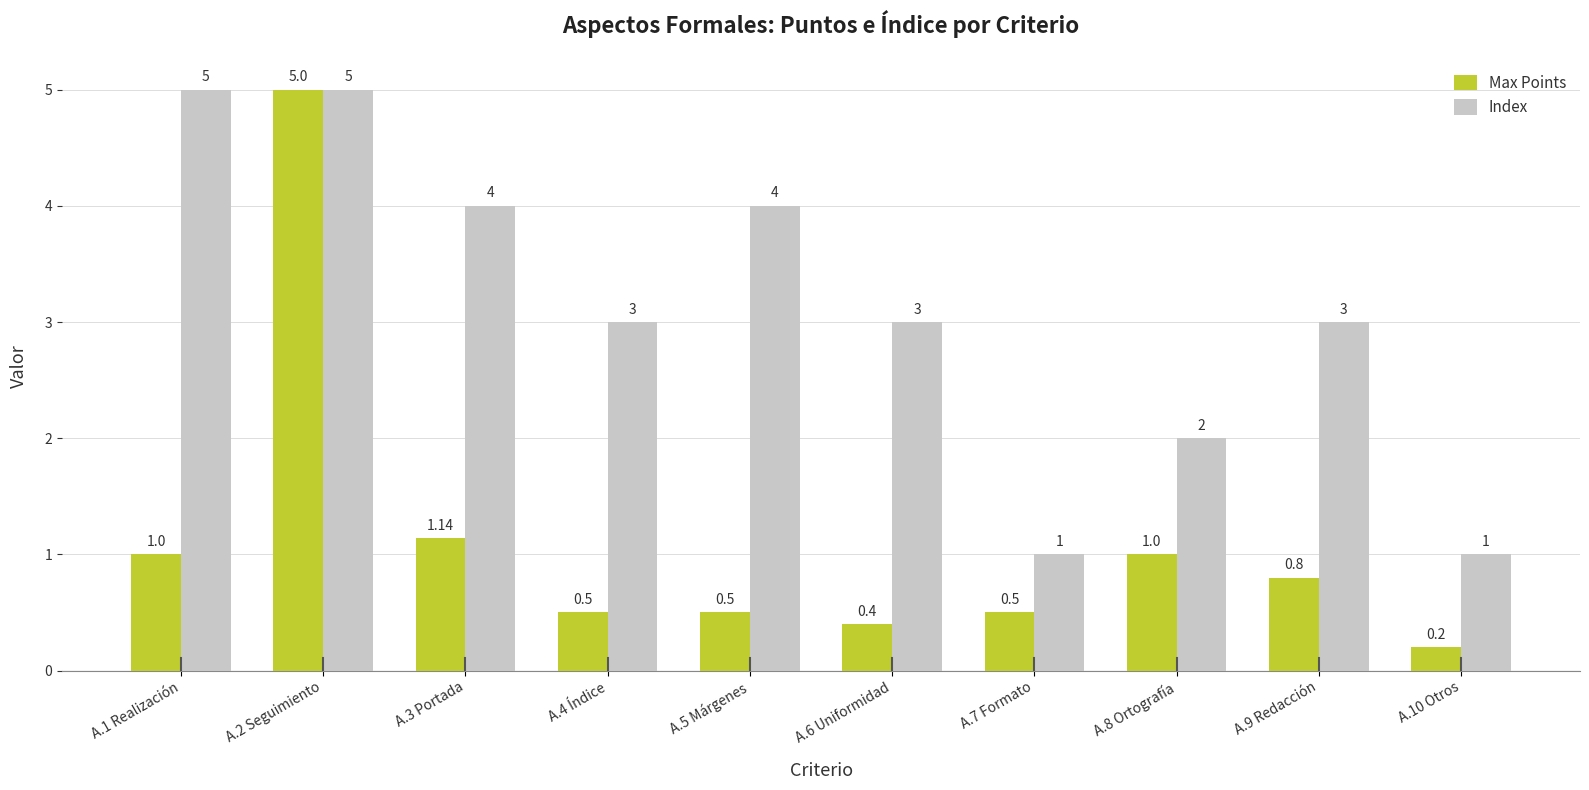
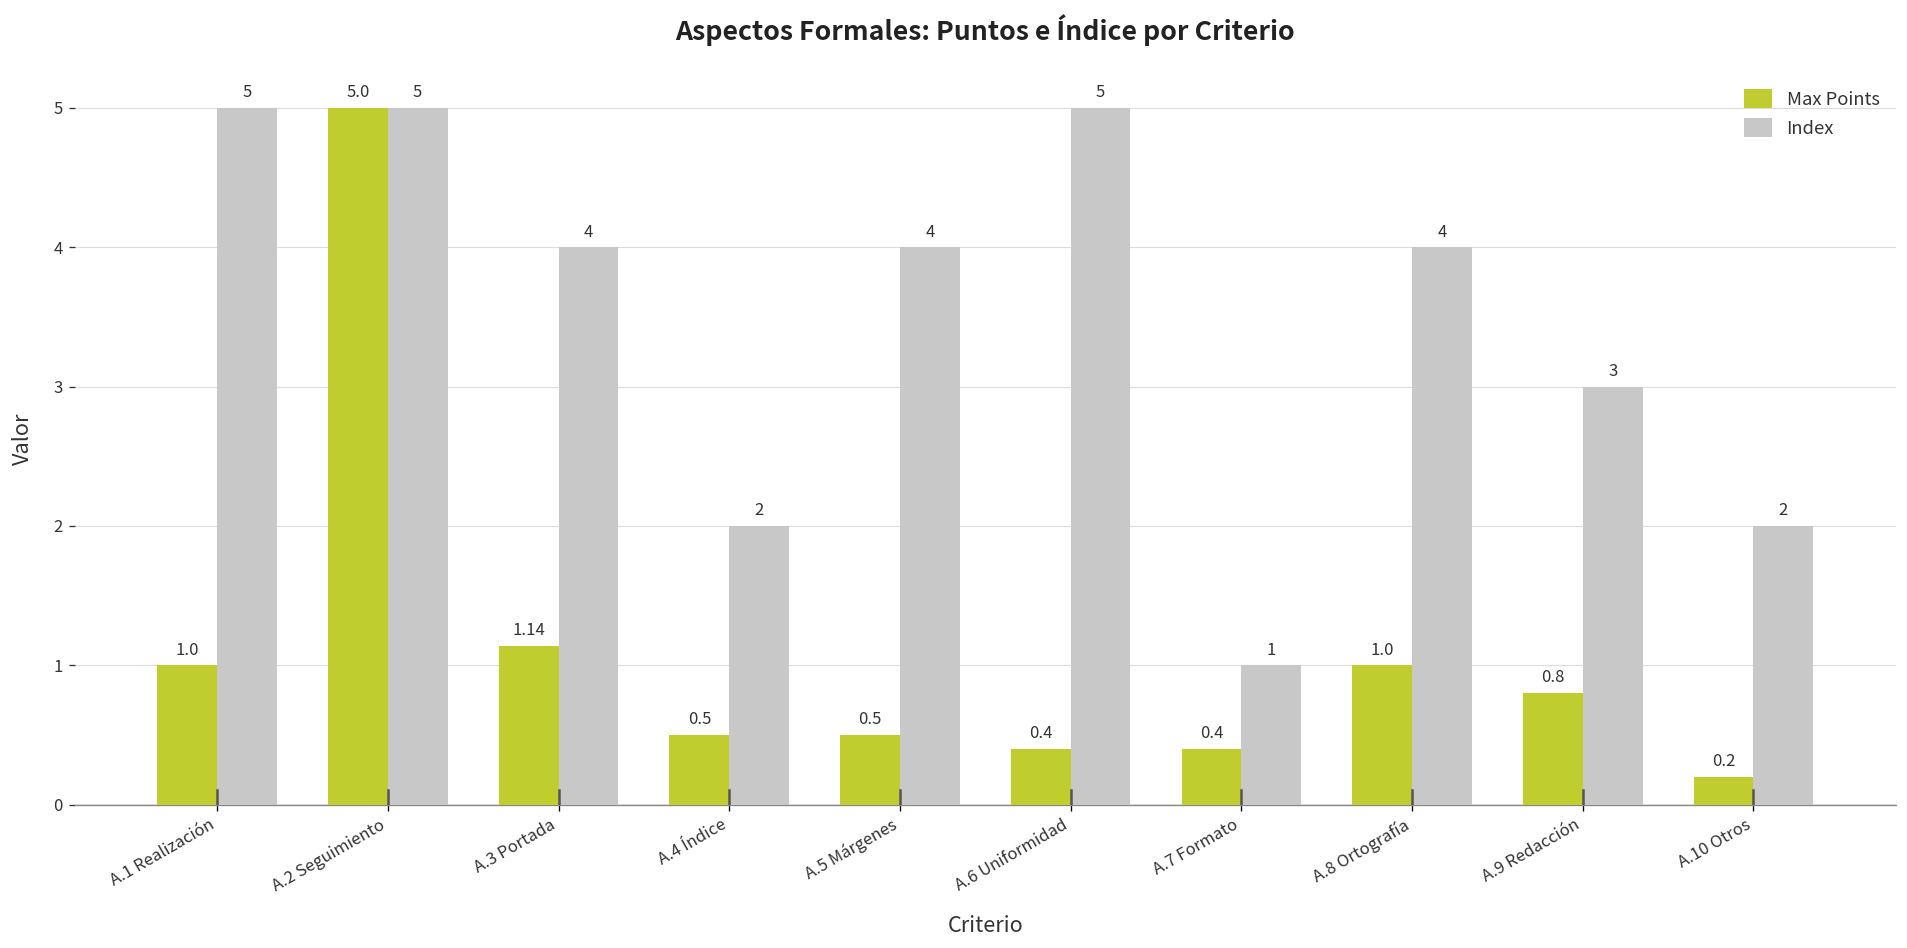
Index, A.4 Índice: 3 -> 2
Index, A.6 Uniformidad: 3 -> 5
Max Points, A.7 Formato: 0.5 -> 0.4
Index, A.8 Ortografía: 2 -> 4
Index, A.10 Otros: 1 -> 2
